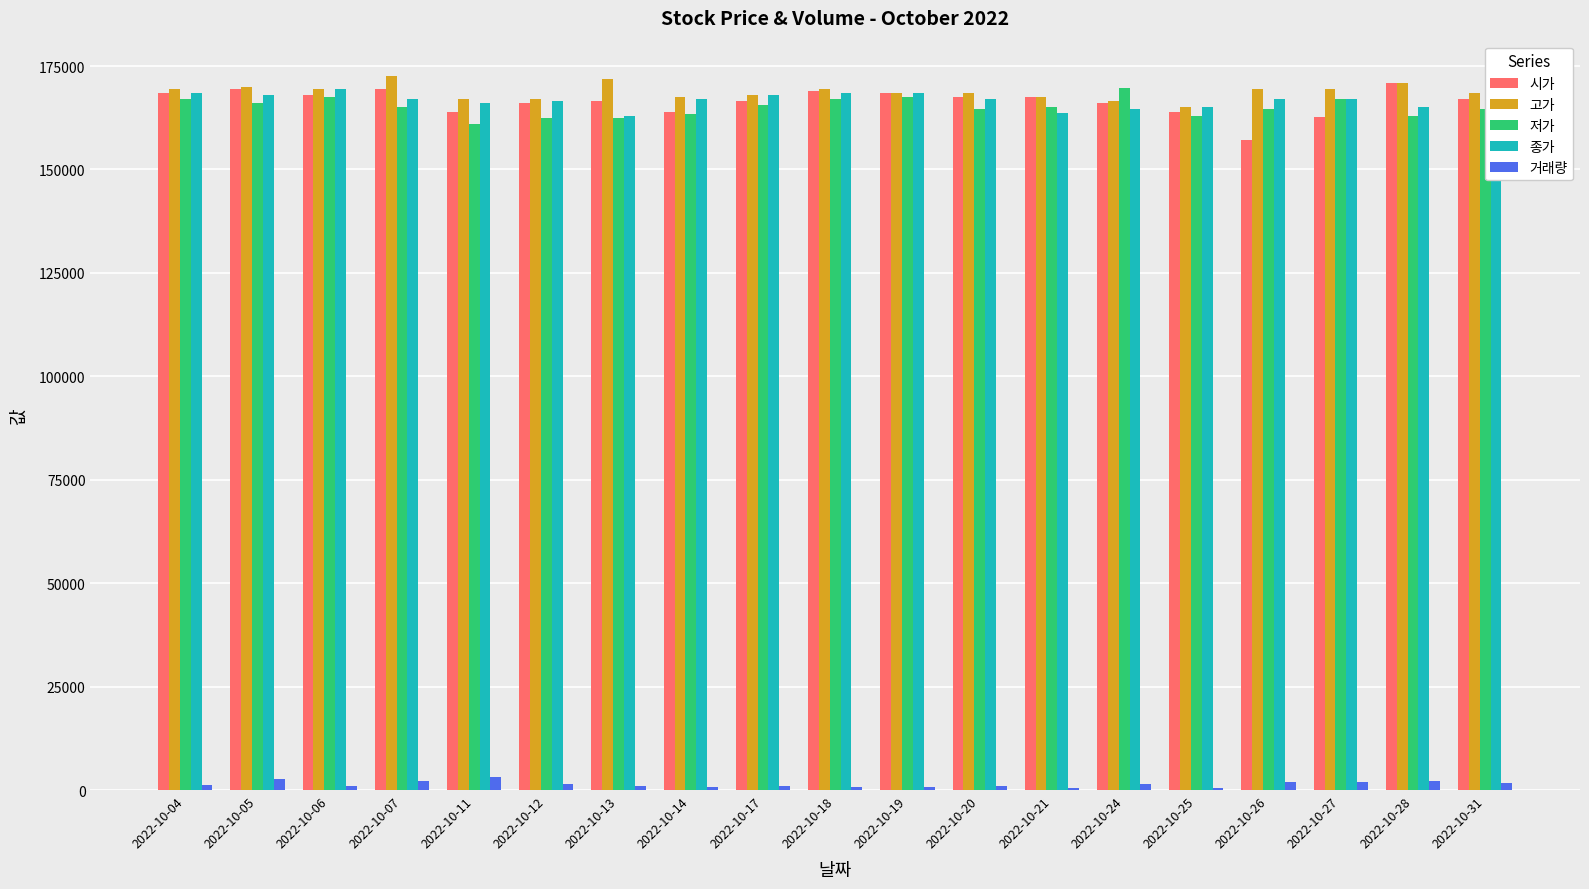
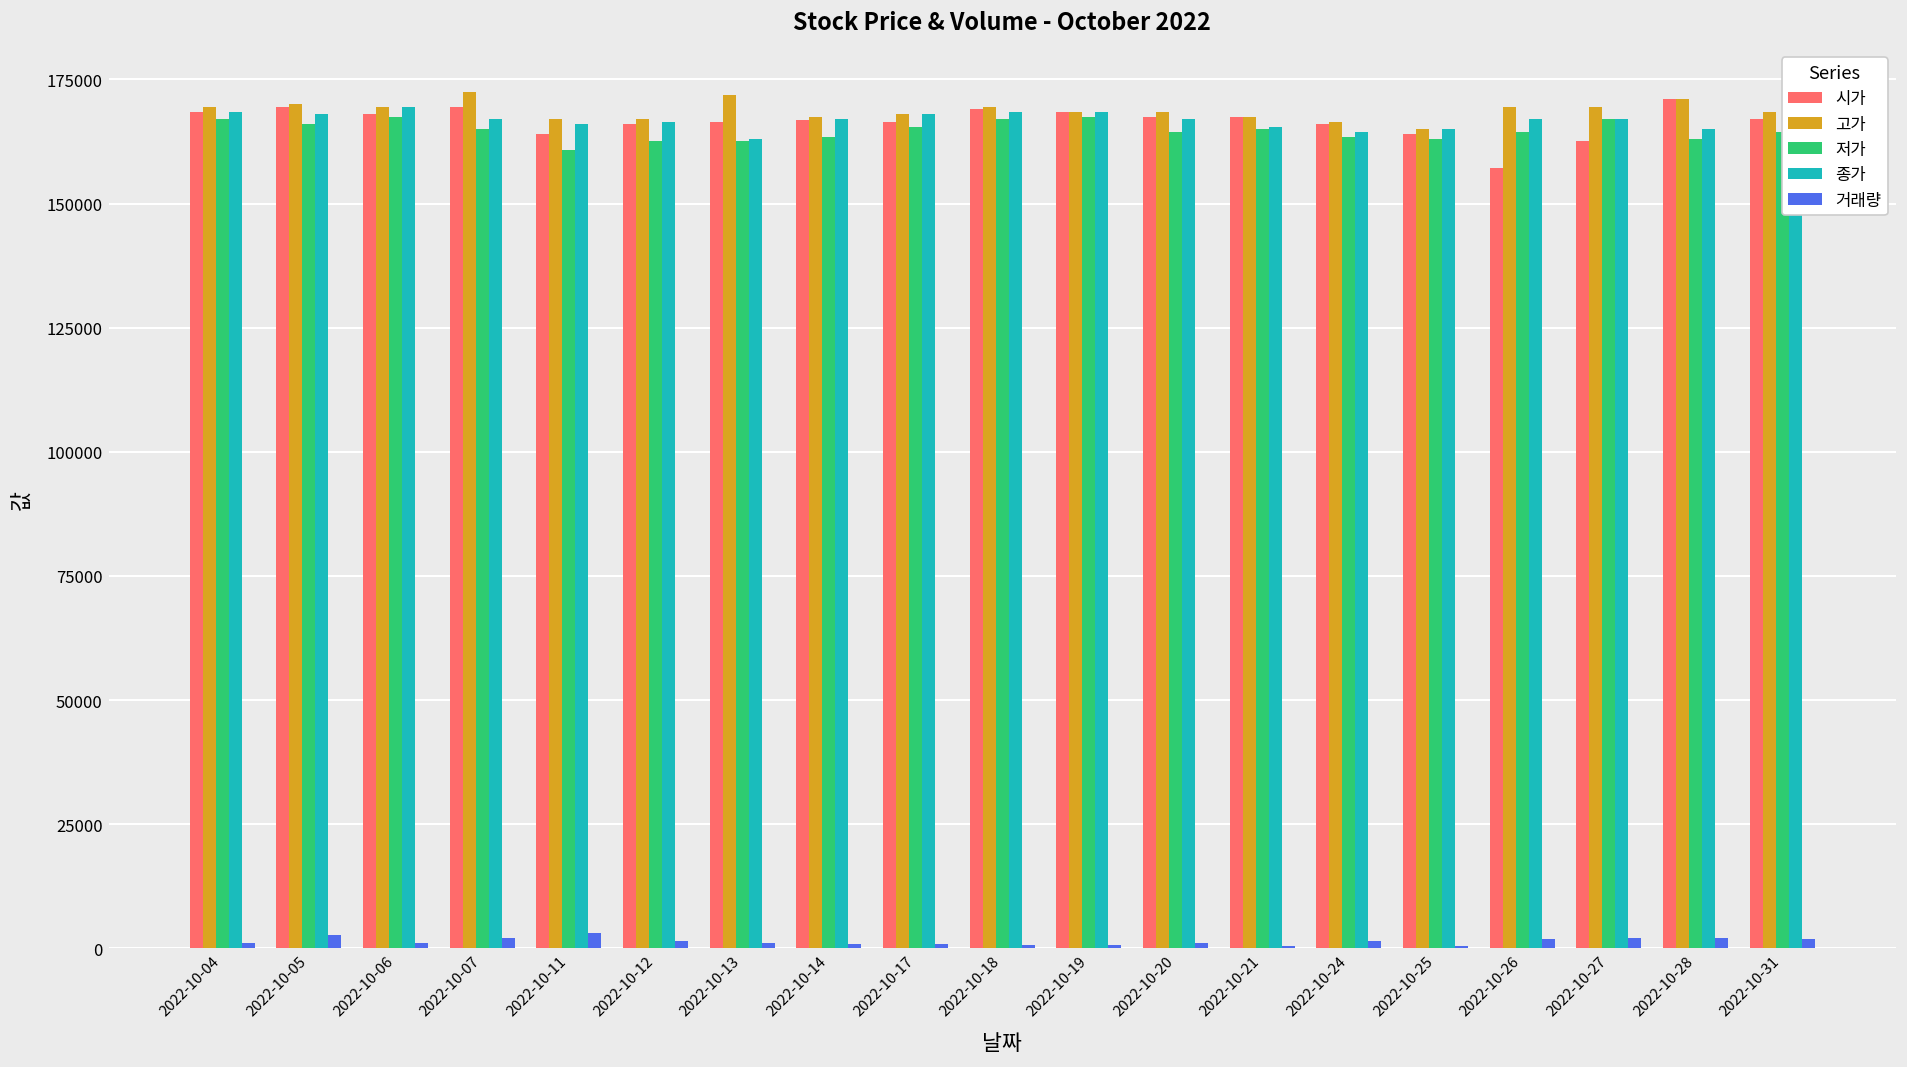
시가, 2022-10-14: 164000 -> 167000
종가, 2022-10-21: 164000 -> 166000
저가, 2022-10-24: 170000 -> 164000
